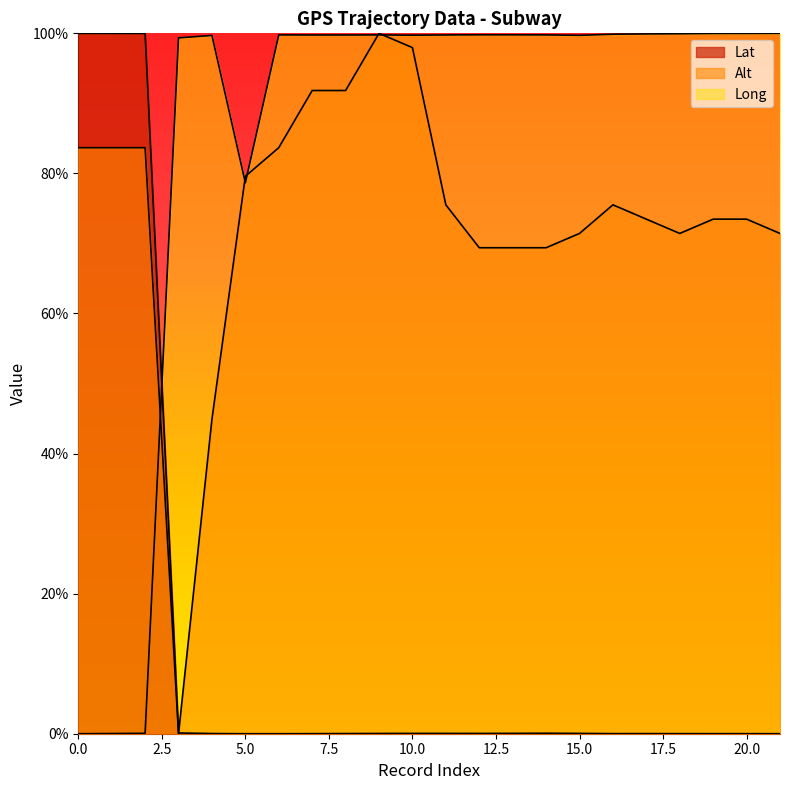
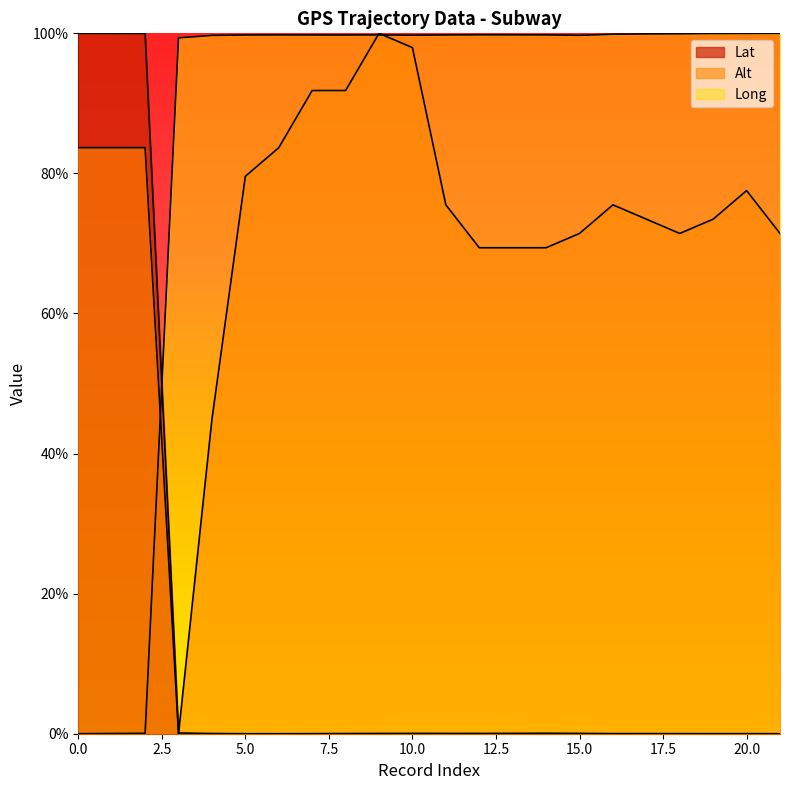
Long, 5.0: 79% -> 100%
Alt, 20.0: 73% -> 78%
